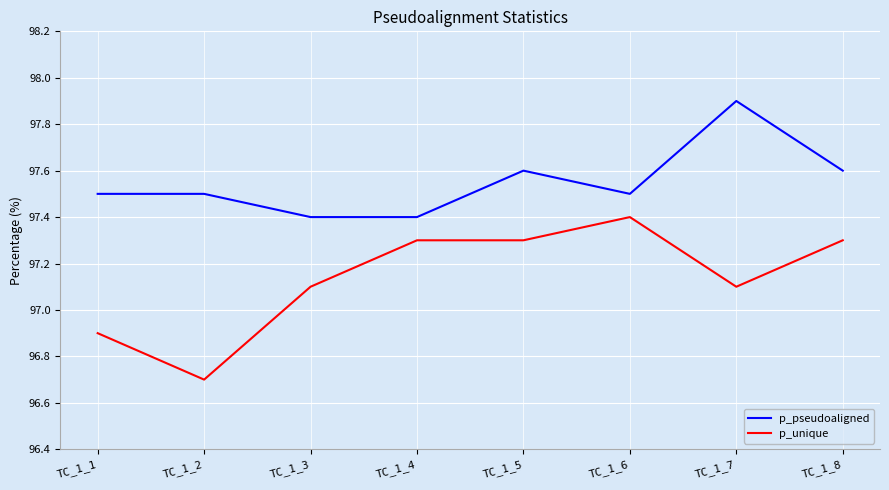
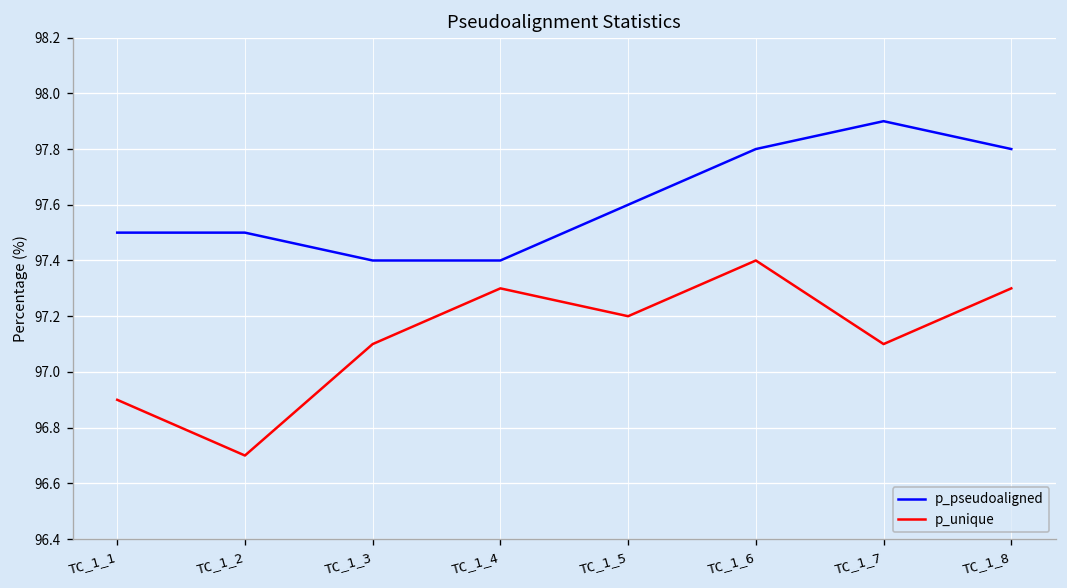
p_unique, TC_1_5: 97.3 -> 97.2
p_pseudoaligned, TC_1_6: 97.5 -> 97.8
p_pseudoaligned, TC_1_8: 97.6 -> 97.8
